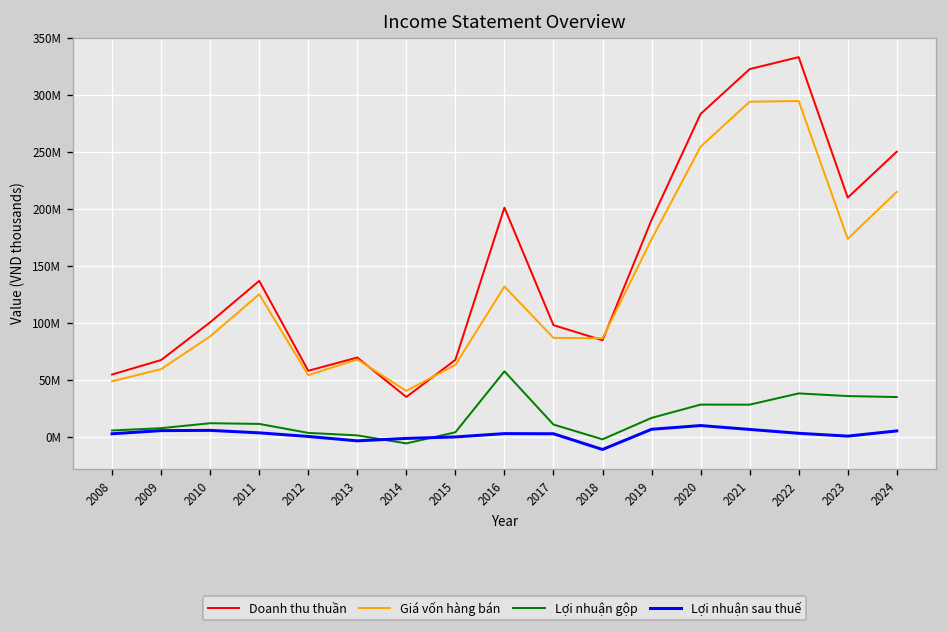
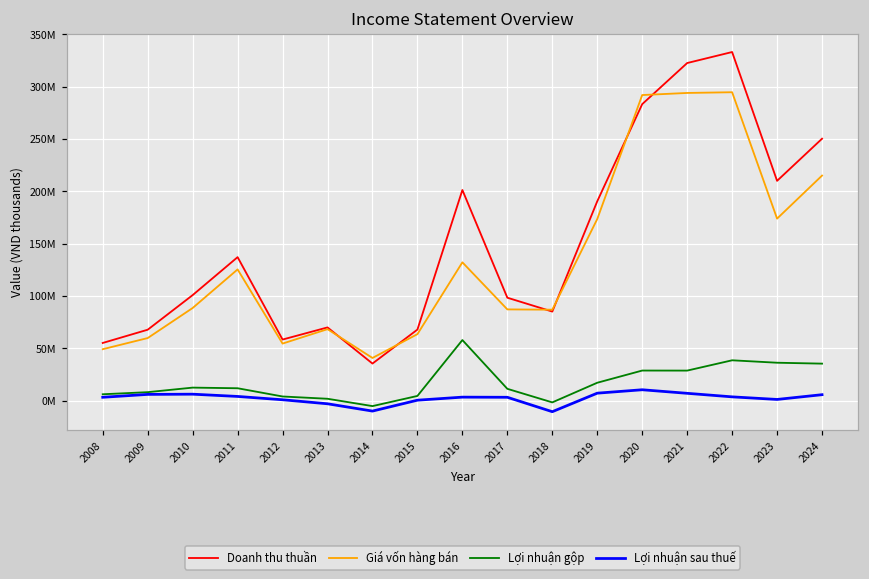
Lợi nhuận sau thuế, 2014: 0 -> -10000000
Giá vốn hàng bán, 2020: 250000000 -> 290000000
